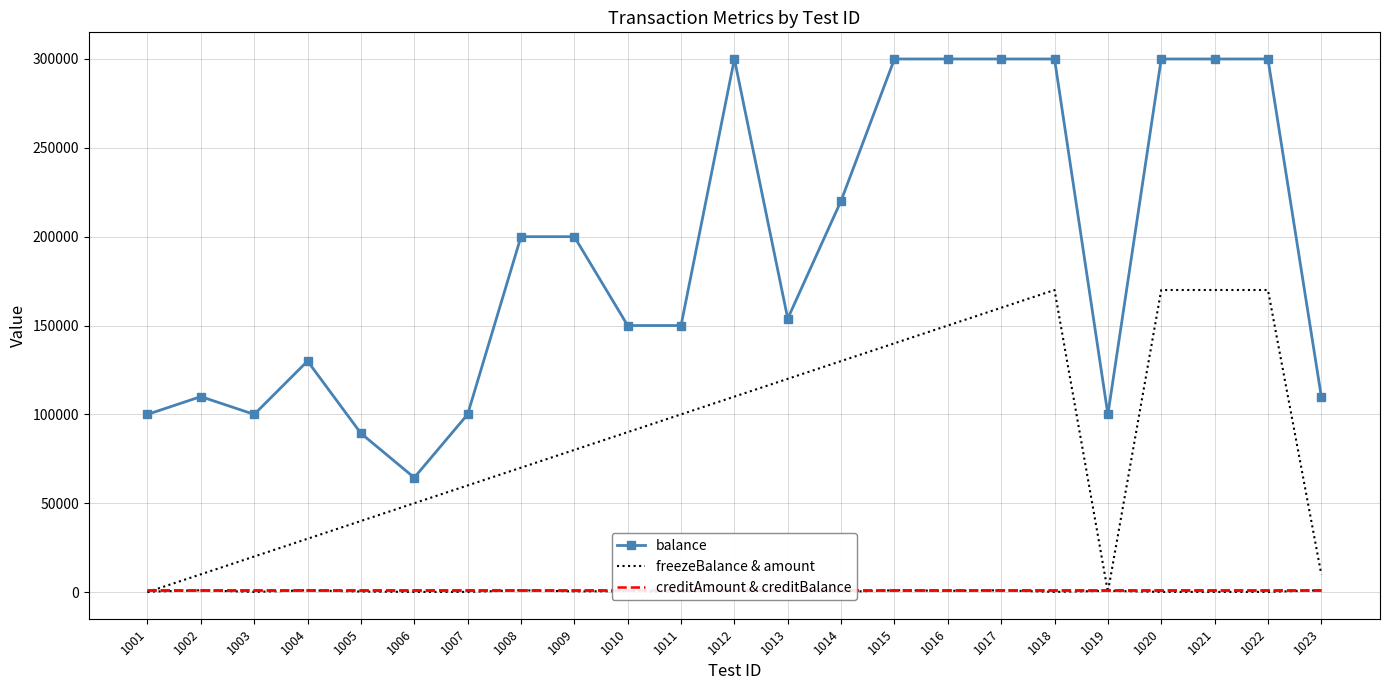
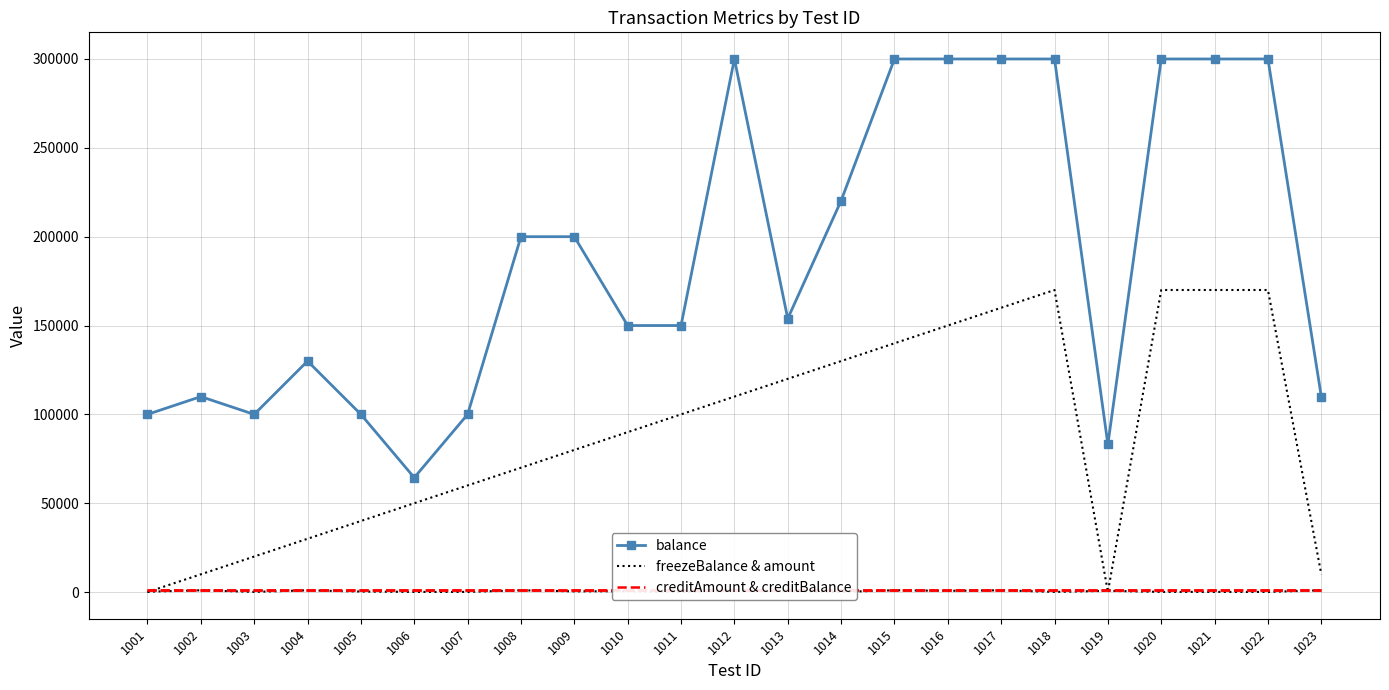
balance, 1005: 89000 -> 100000
balance, 1019: 100000 -> 83000
